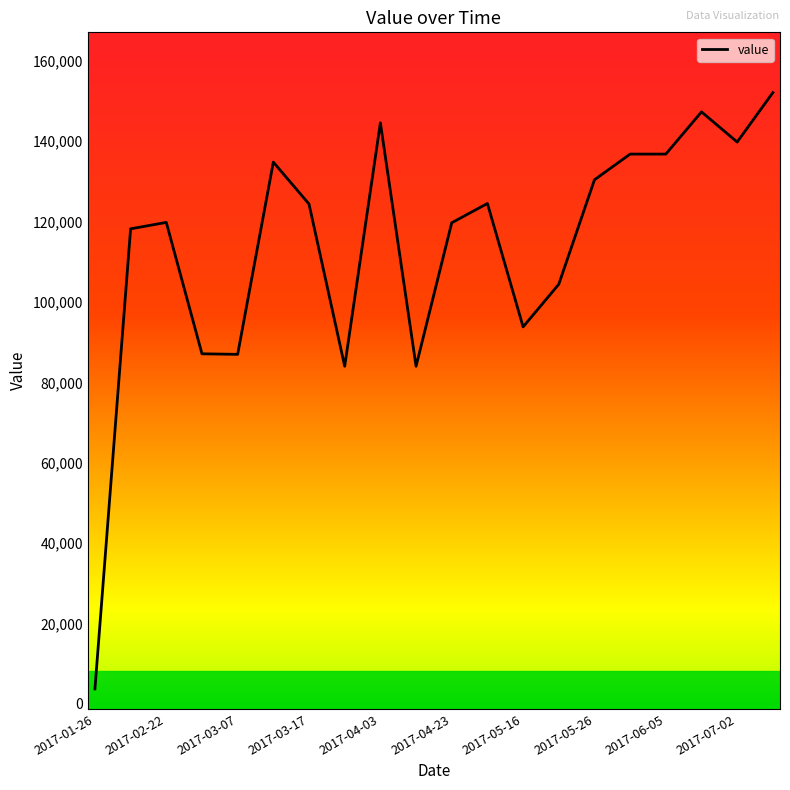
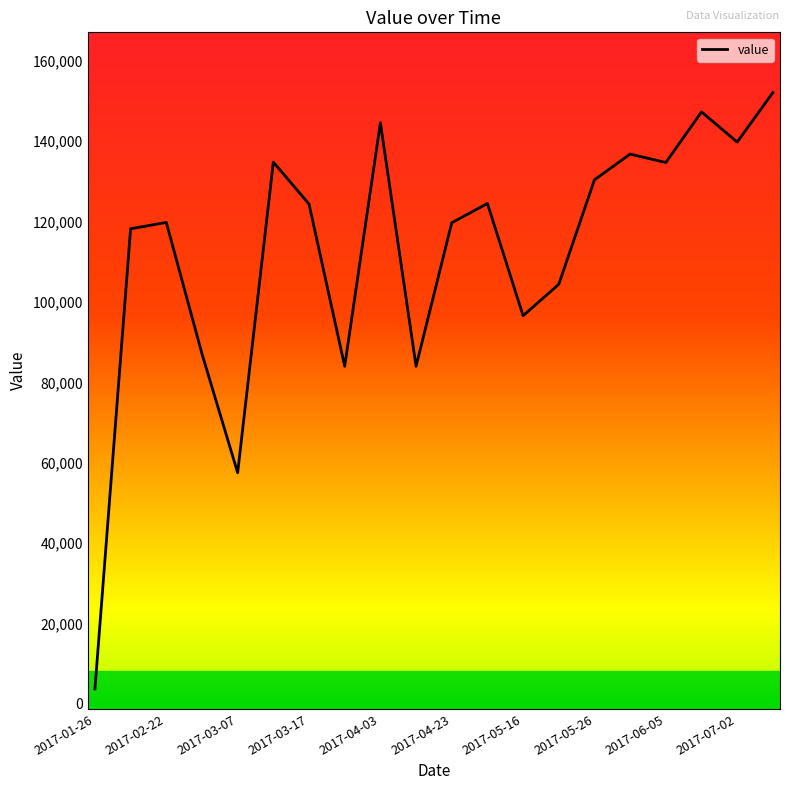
2017-03-07: 87,000 -> 58,000
2017-05-16: 94,000 -> 97,000
2017-06-05: 137,000 -> 135,000
